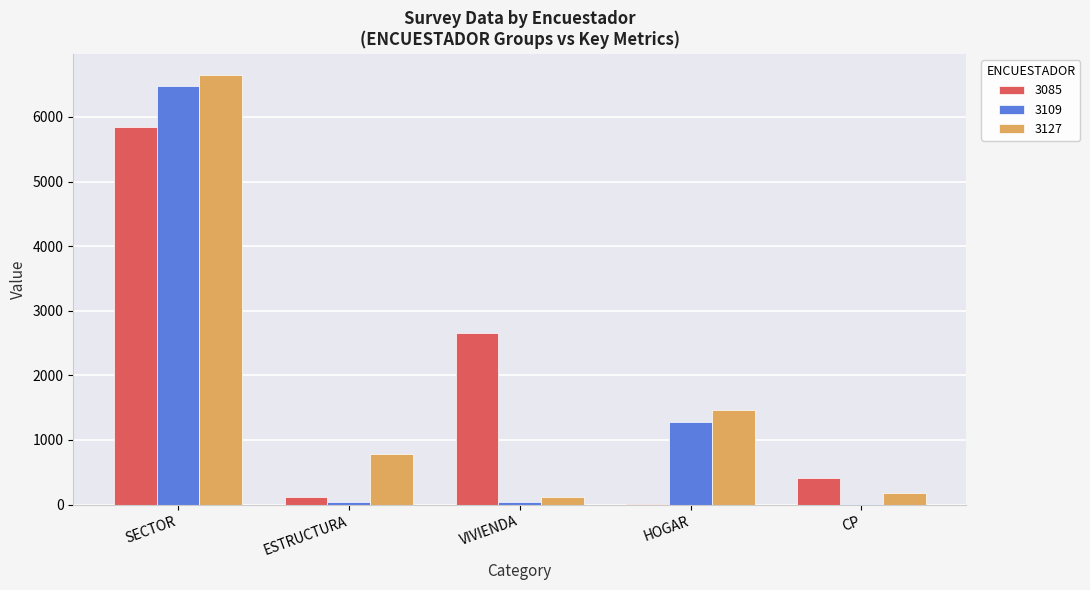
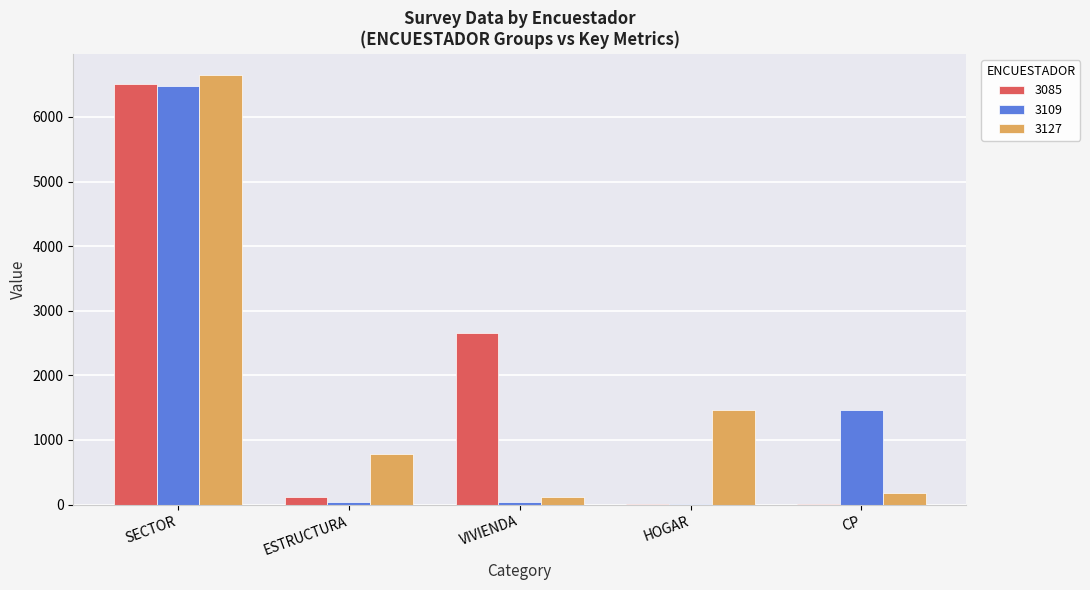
3085, SECTOR: 5800 -> 6500
3109, HOGAR: 1300 -> 0
3085, CP: 400 -> 0
3109, CP: 0 -> 1500
